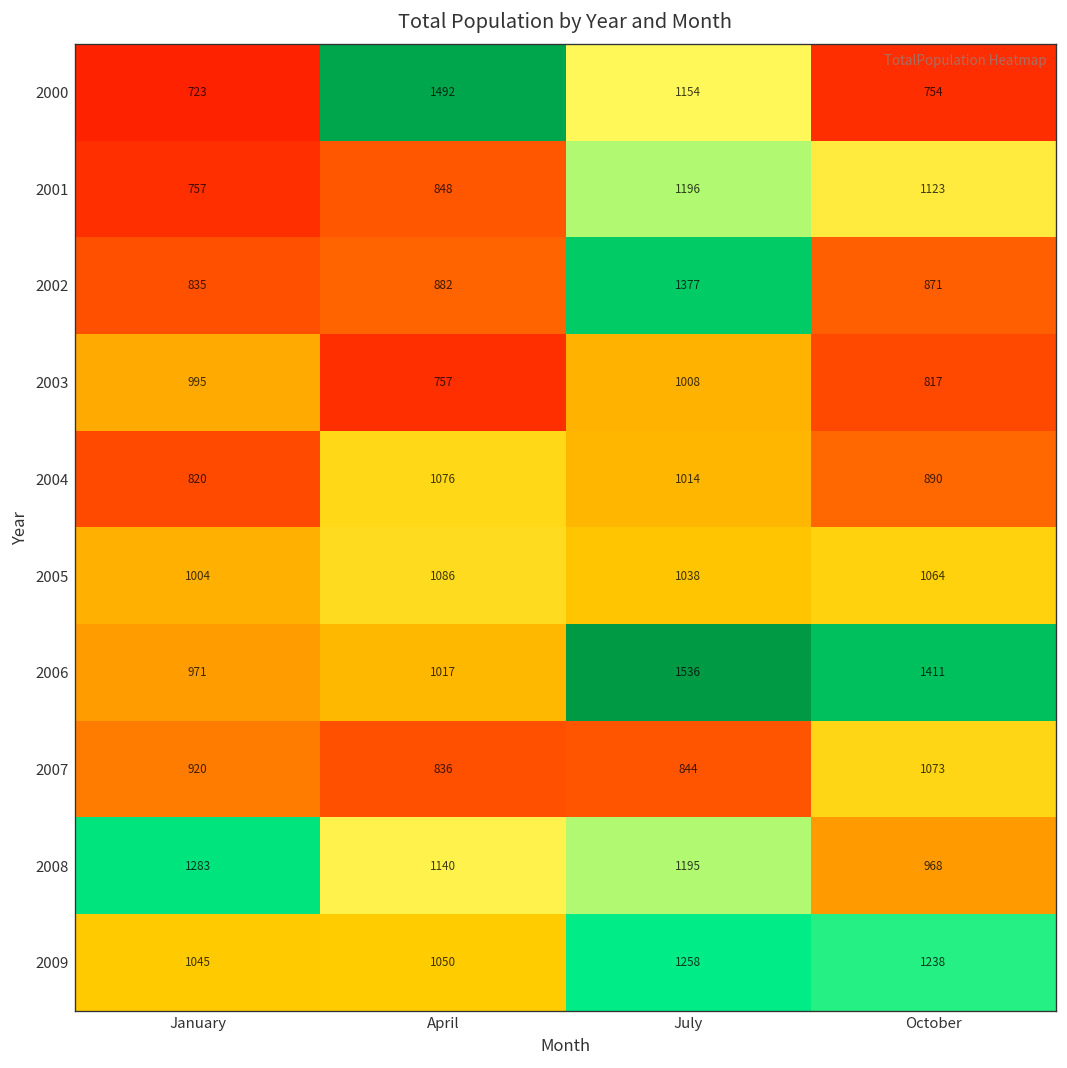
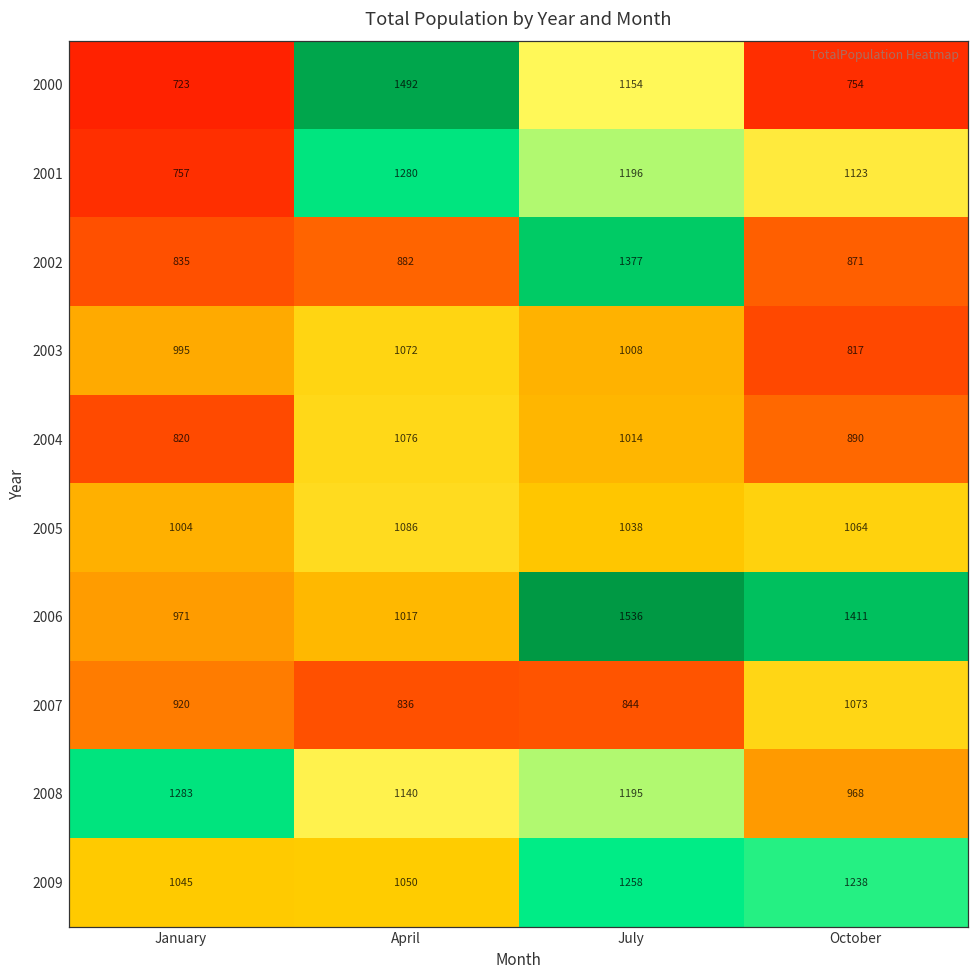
2001, April: 848 -> 1280
2003, April: 757 -> 1072
